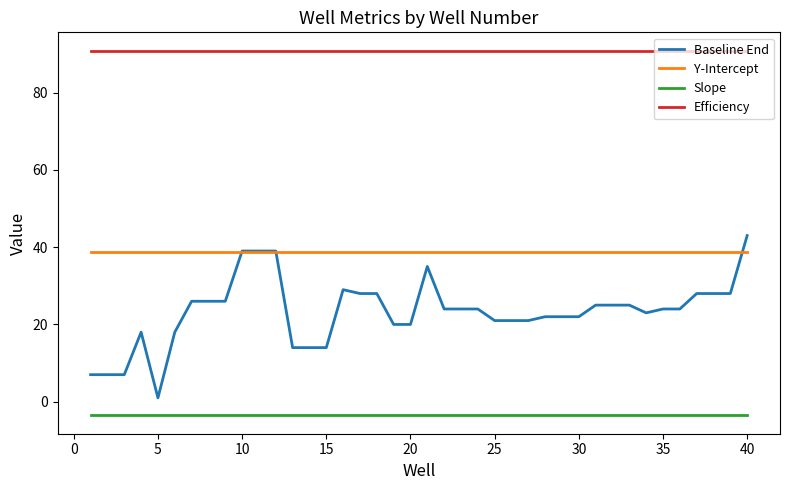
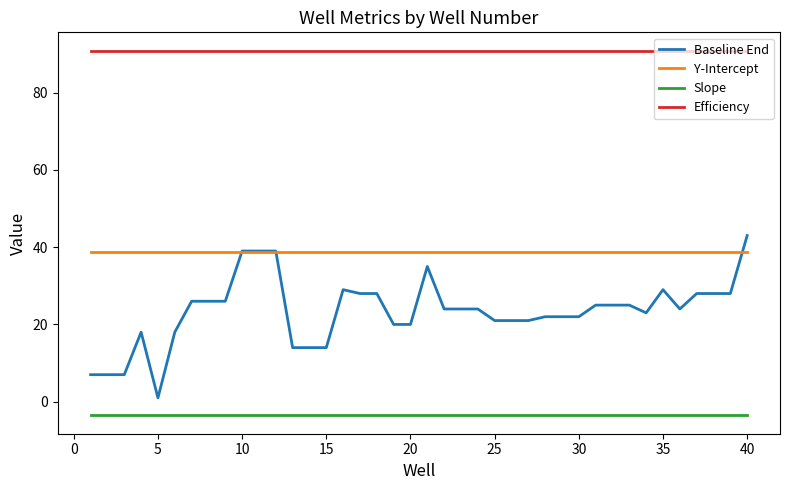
Baseline End, 35: 24 -> 29
